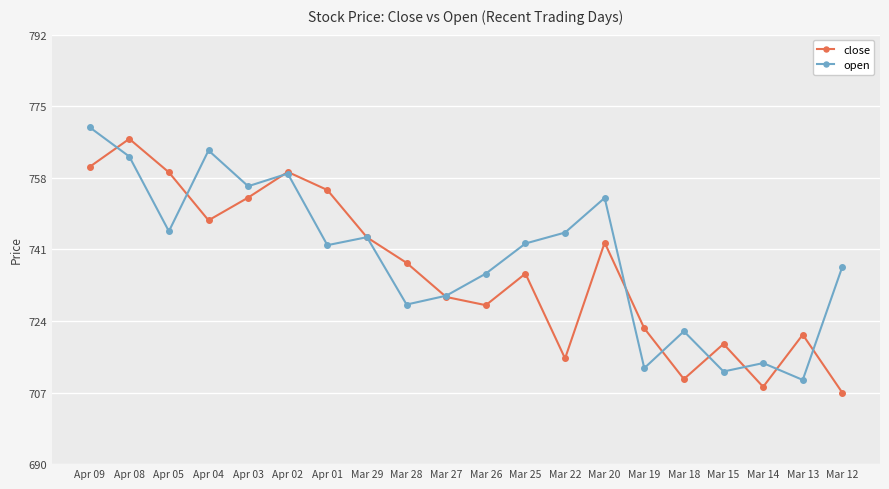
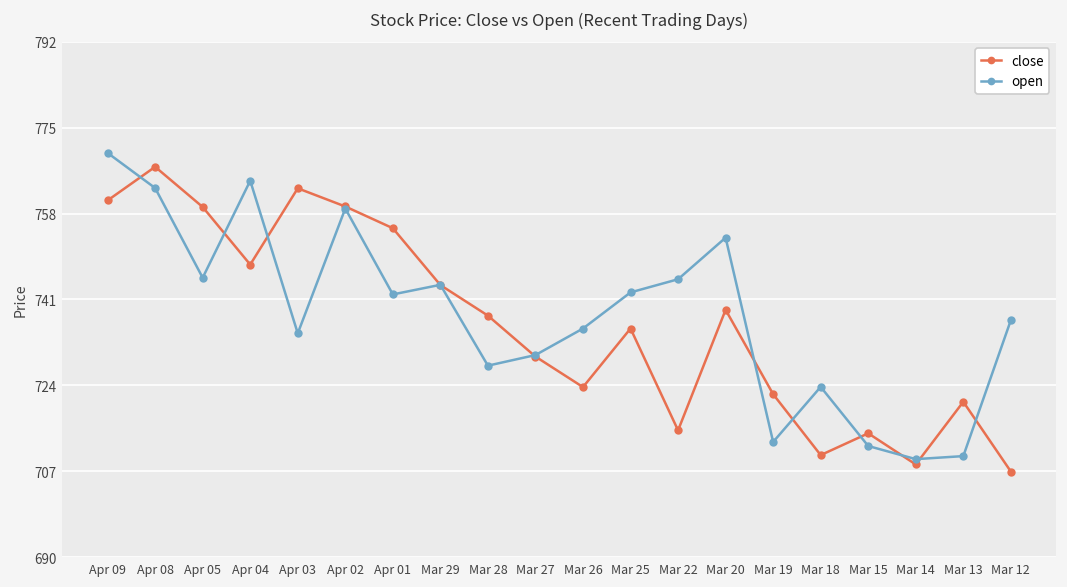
close, Apr 03: 753 -> 763
open, Apr 03: 756 -> 734
close, Mar 26: 728 -> 724
close, Mar 20: 743 -> 739
open, Mar 18: 722 -> 724
close, Mar 15: 719 -> 715
open, Mar 14: 714 -> 709
